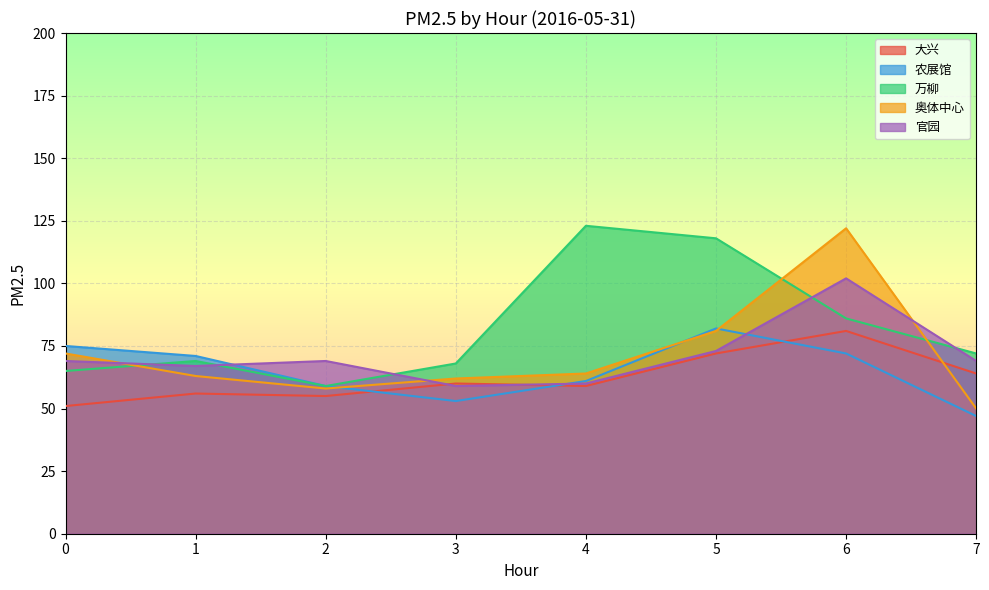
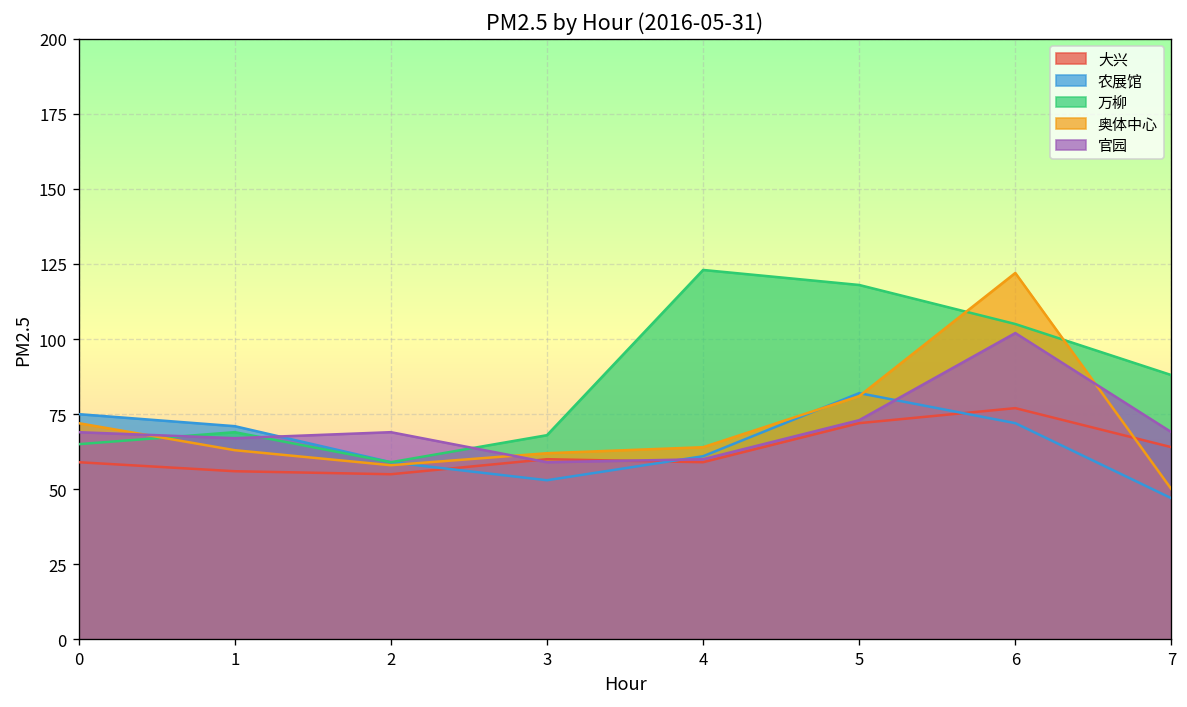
大兴, 0: 51 -> 59
大兴, 6: 81 -> 77
万柳, 6: 86 -> 105
万柳, 7: 72 -> 88
